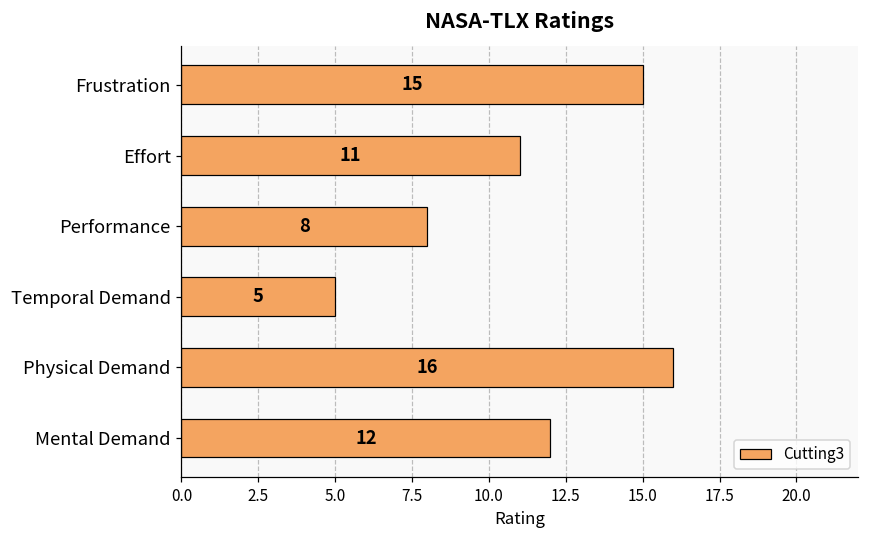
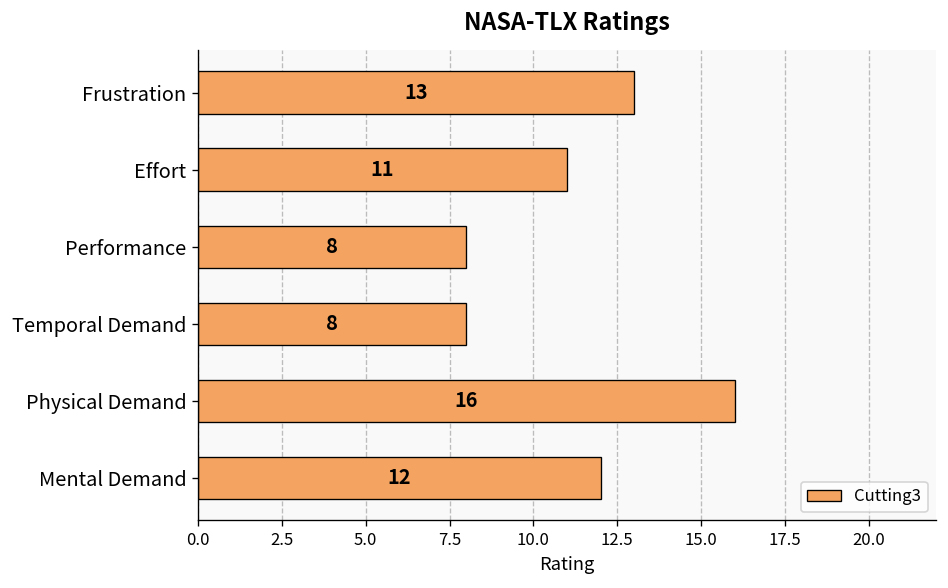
Frustration: 15 -> 13
Temporal Demand: 5 -> 8
